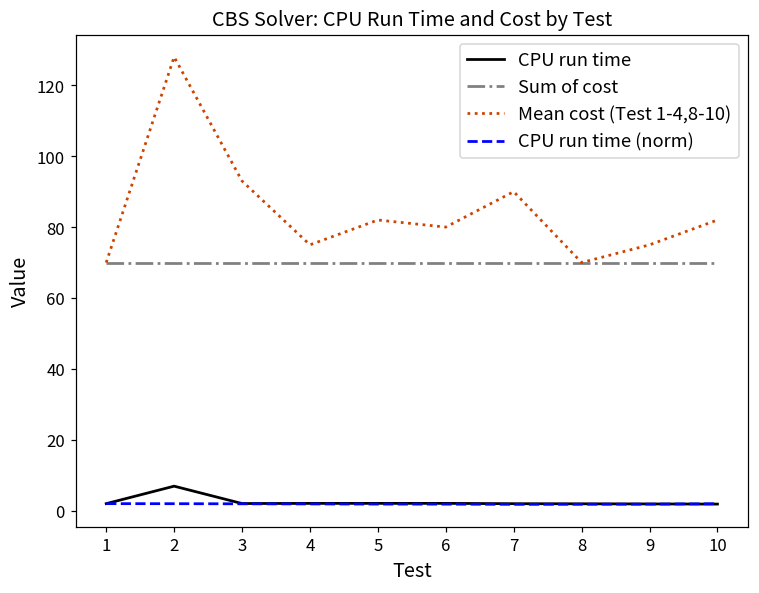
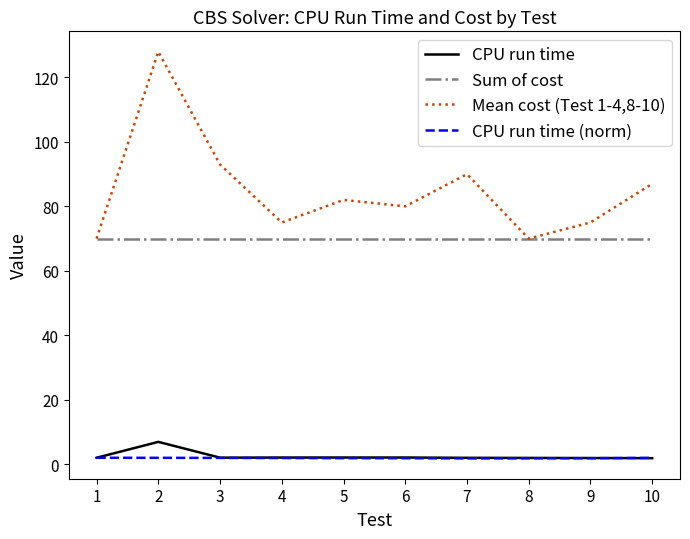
Mean cost (Test 1-4,8-10), 10: 82 -> 87
